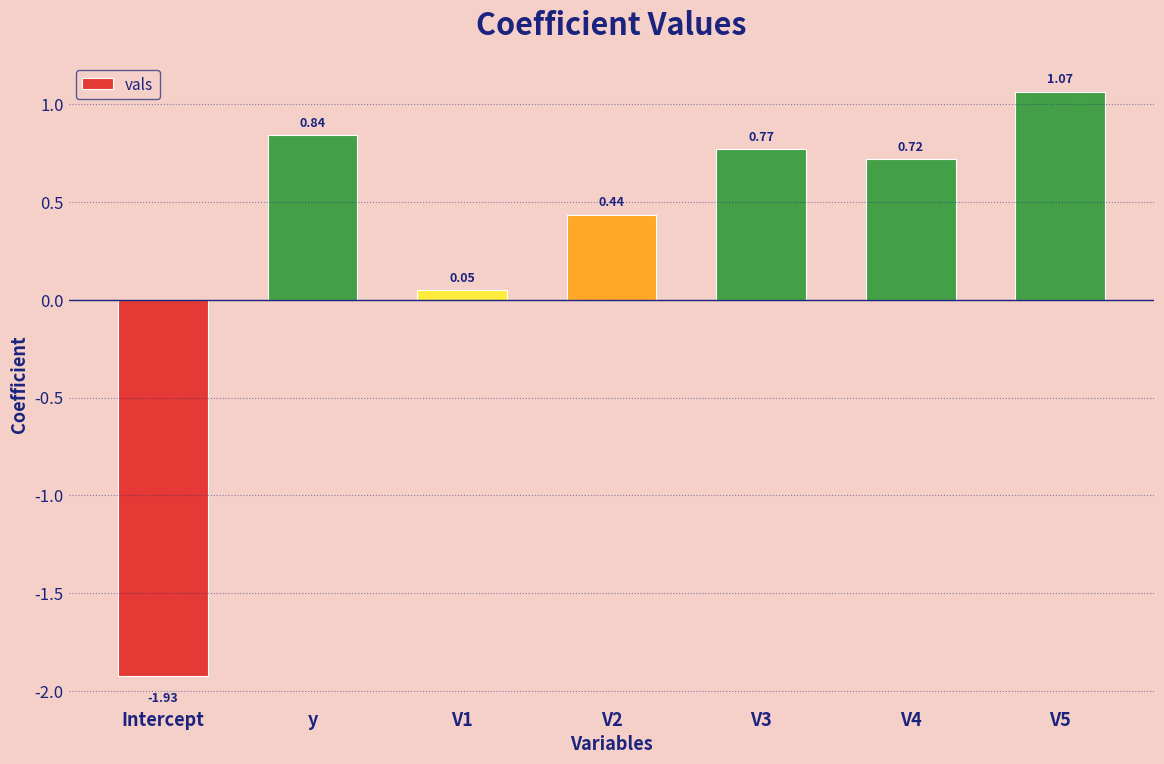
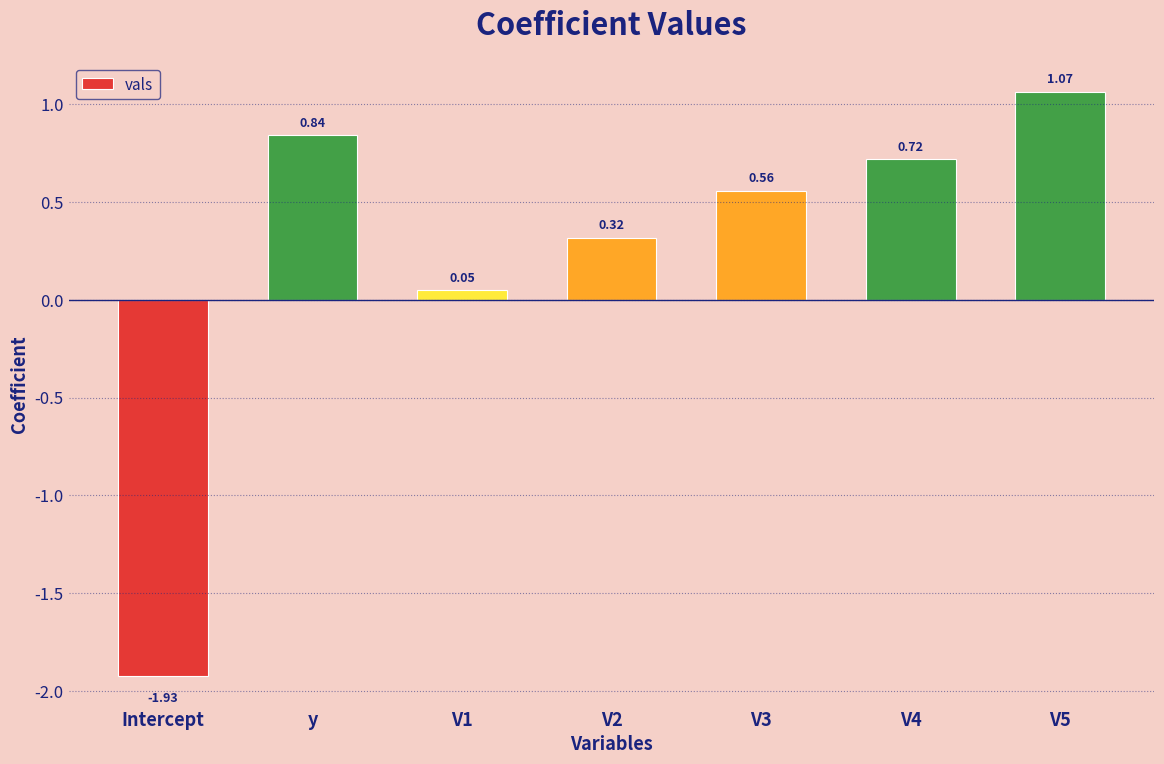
V2: 0.44 -> 0.32
V3: 0.77 -> 0.56
